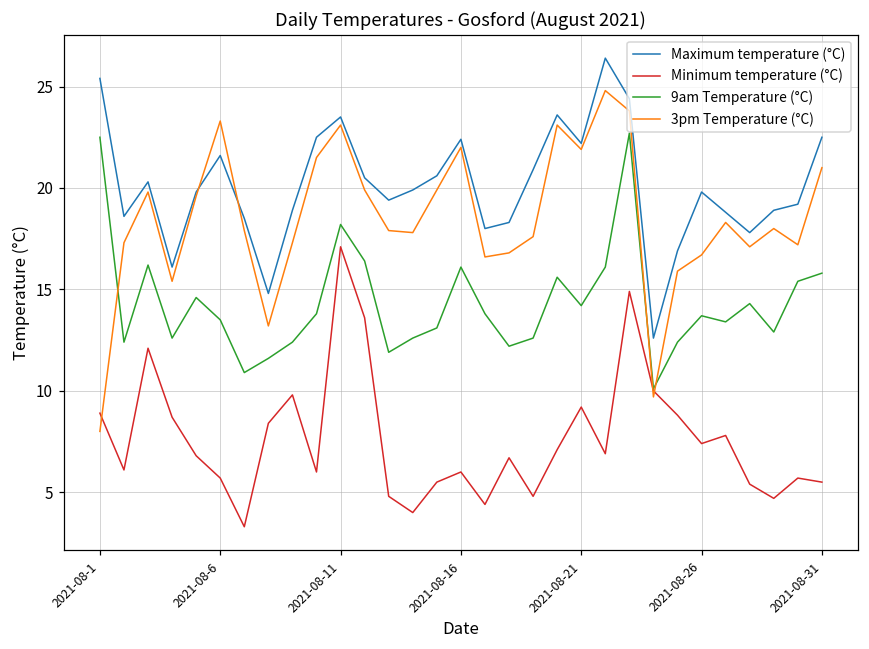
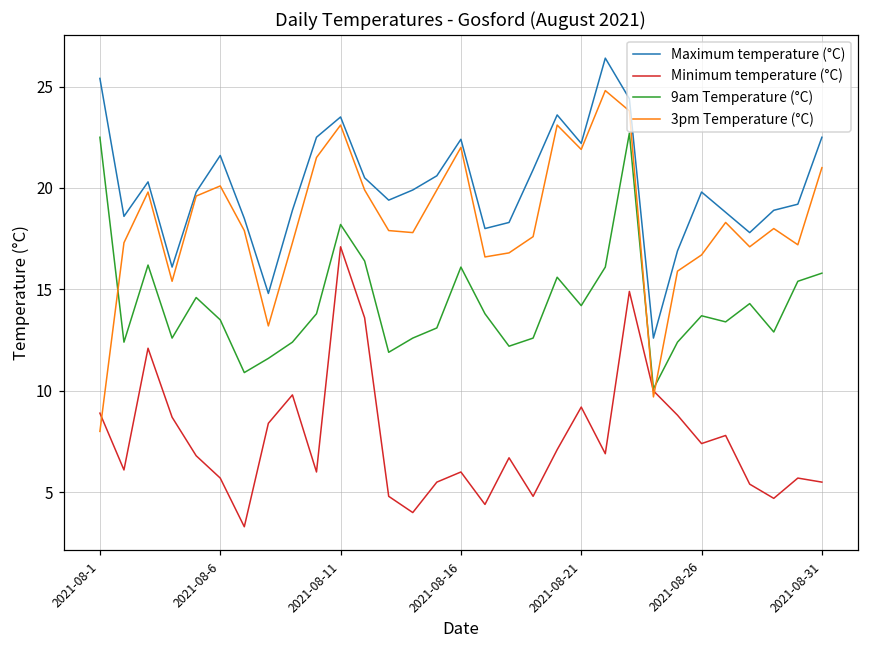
3pm Temperature (°C), 2021-08-6: 23.3 -> 20.1
